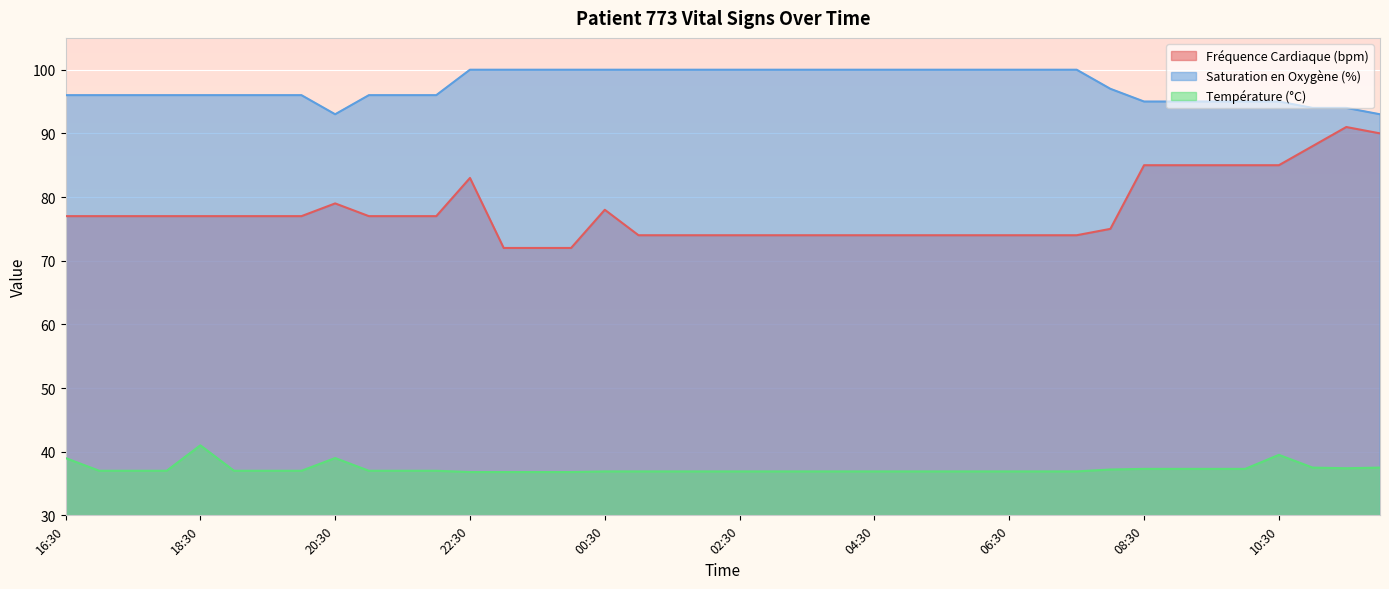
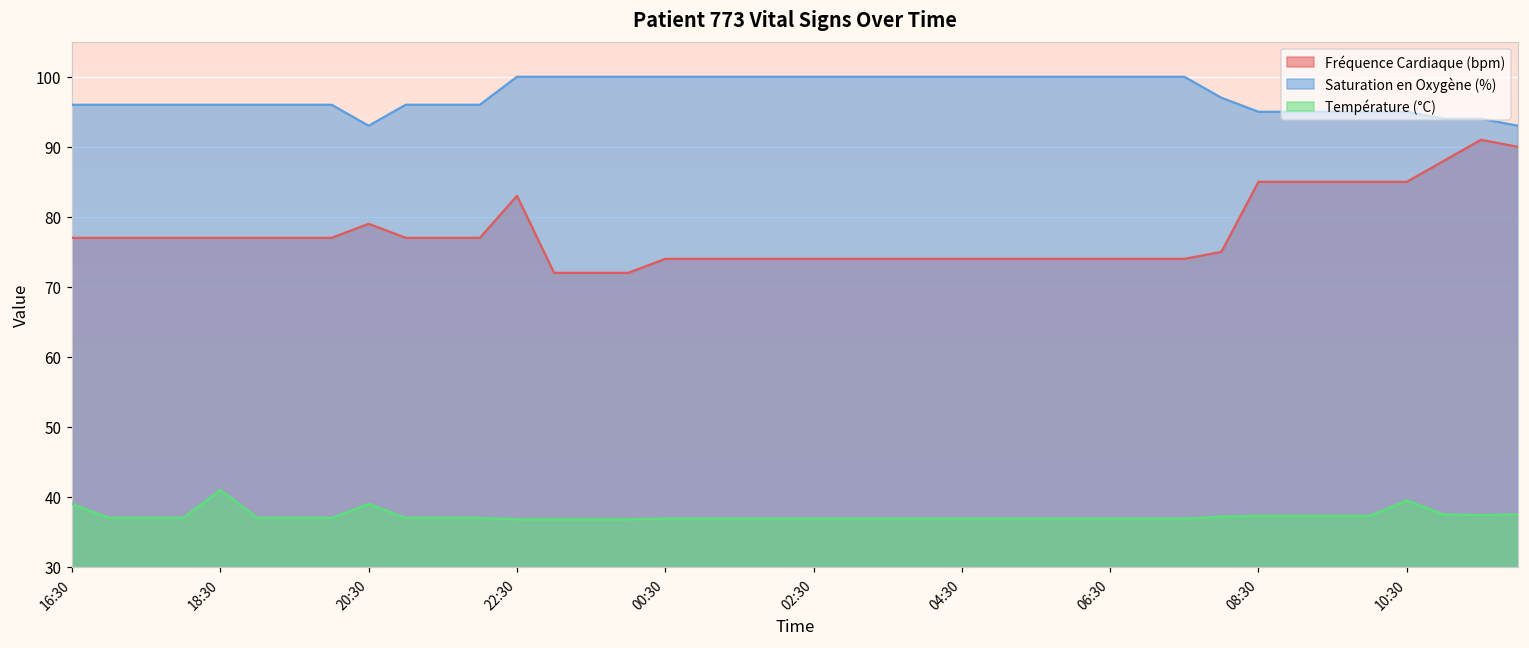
Fréquence Cardiaque (bpm), 00:30: 78 -> 74
